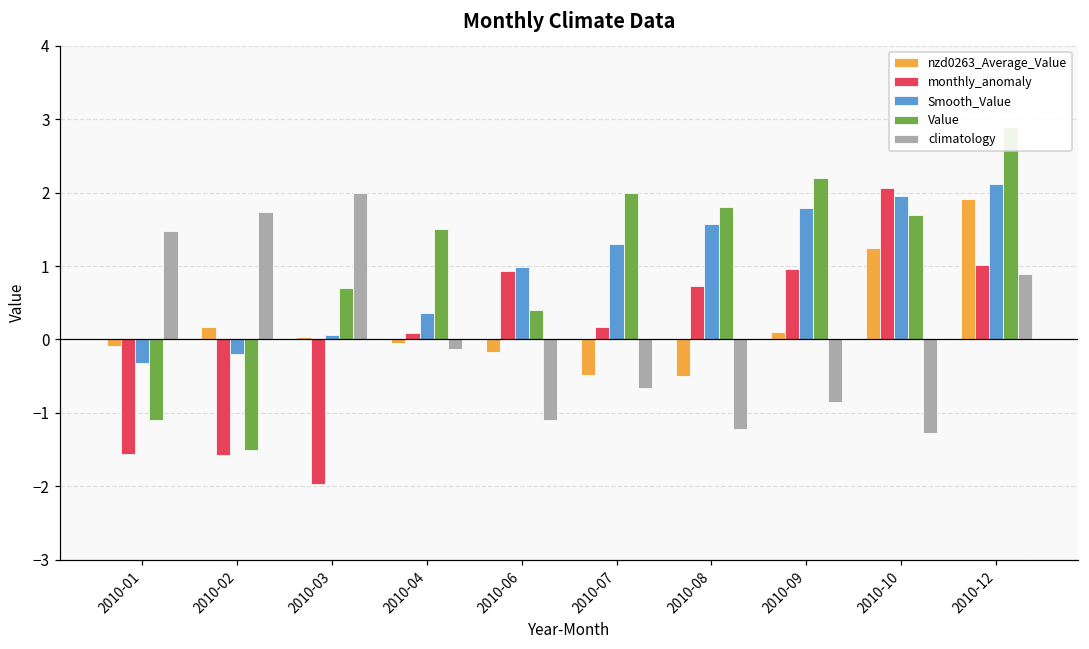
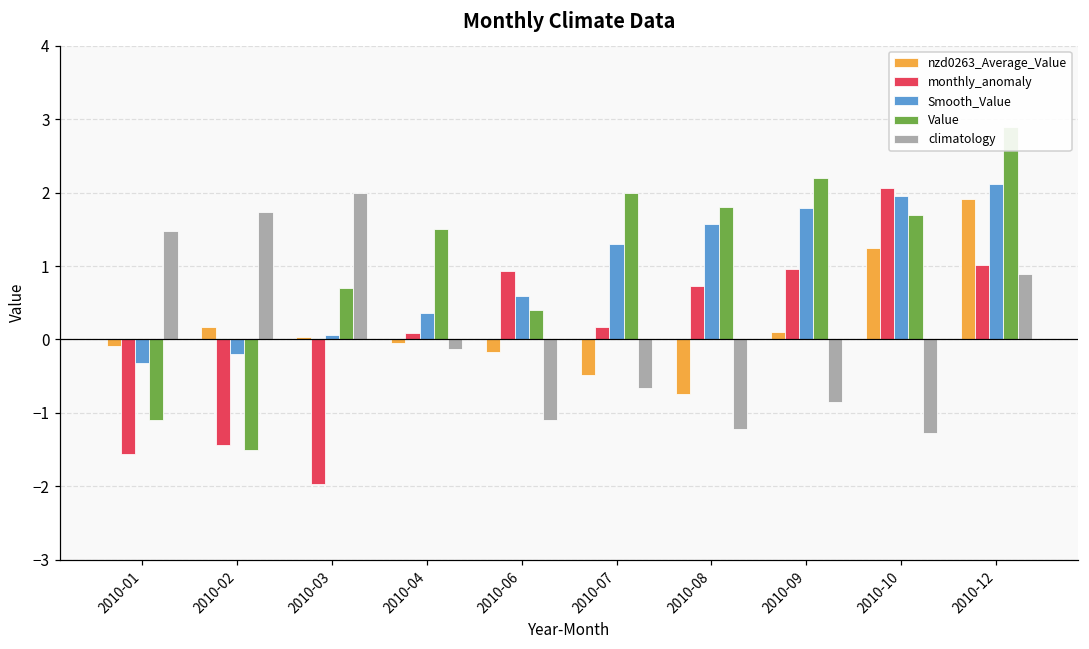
monthly_anomaly, 2010-02: -1.6 -> -1.4
Smooth_Value, 2010-06: 1.0 -> 0.6
nzd0263_Average_Value, 2010-08: -0.5 -> -0.7
